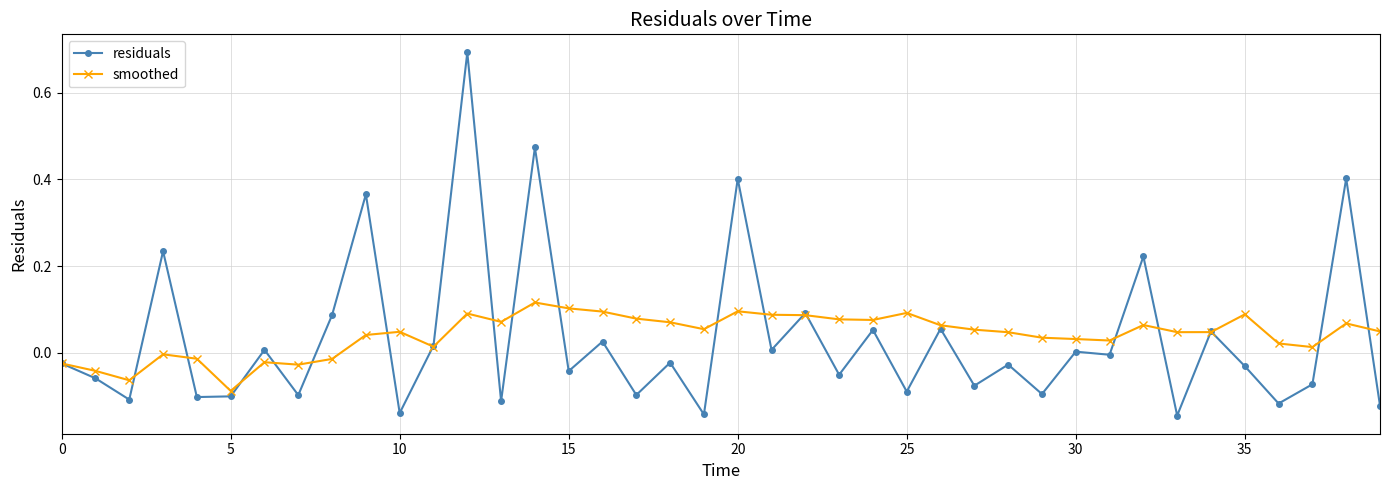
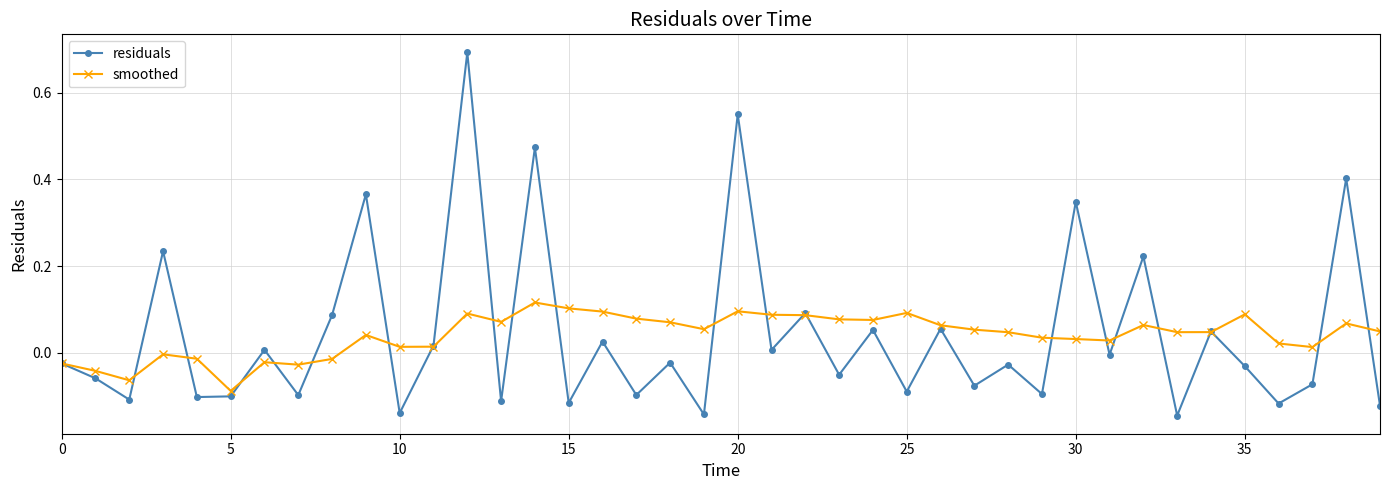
smoothed, 10: 0.05 -> 0.01
residuals, 15: -0.04 -> -0.12
residuals, 20: 0.40 -> 0.55
residuals, 30: 0.00 -> 0.35
